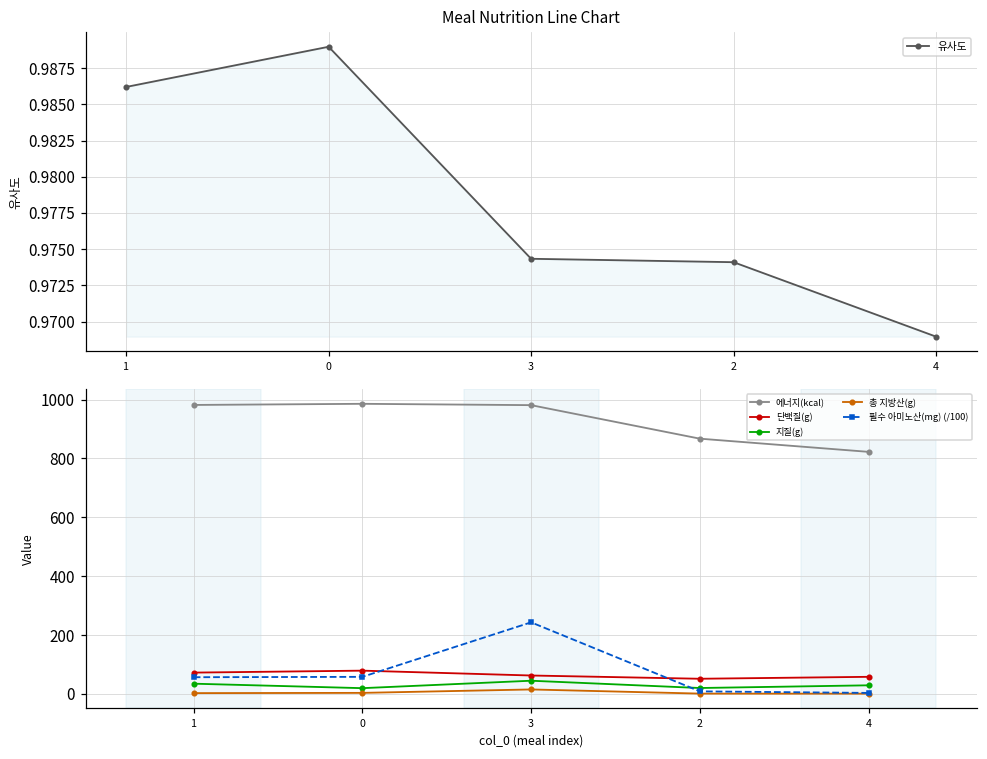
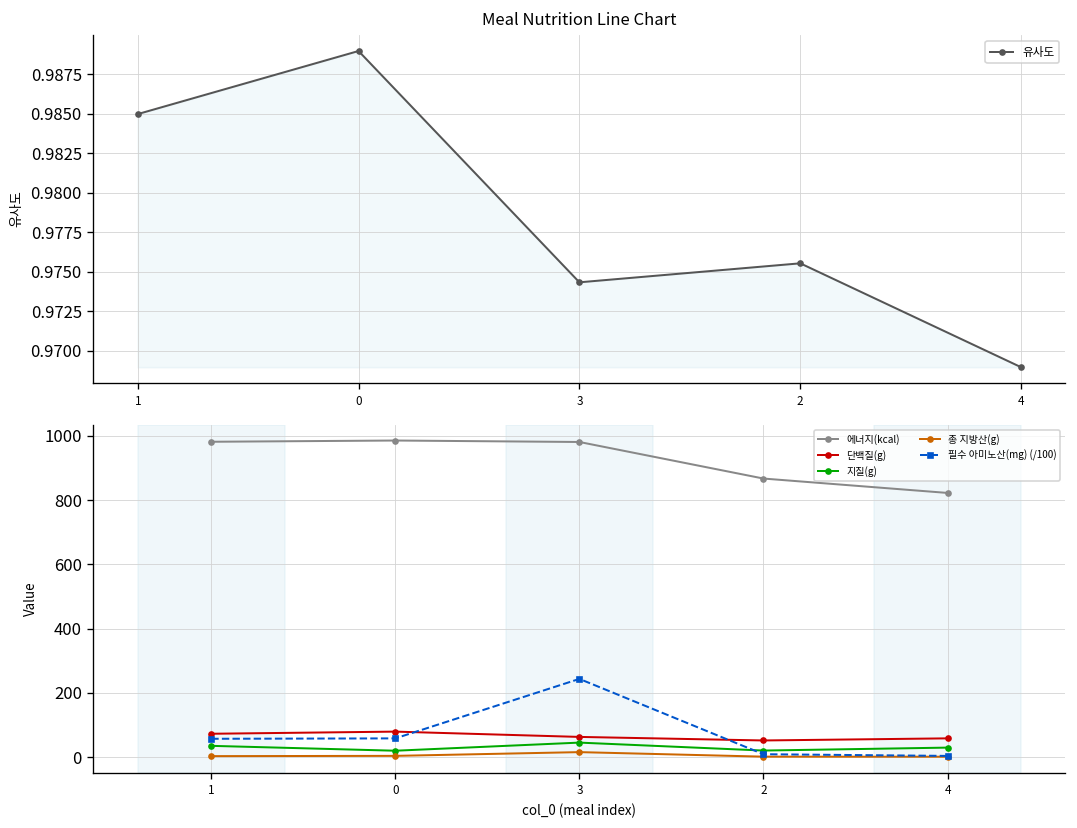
Meal Nutrition Line Chart, 1: 0.9862 -> 0.9850
Meal Nutrition Line Chart, 2: 0.9741 -> 0.9755
